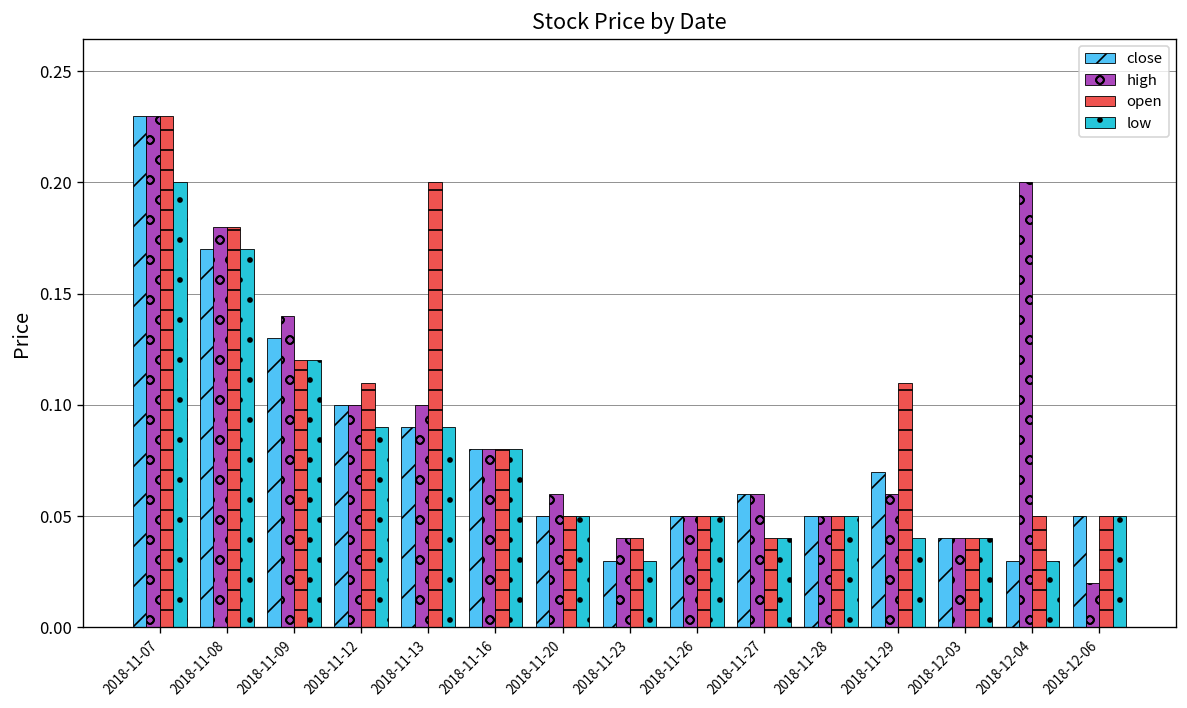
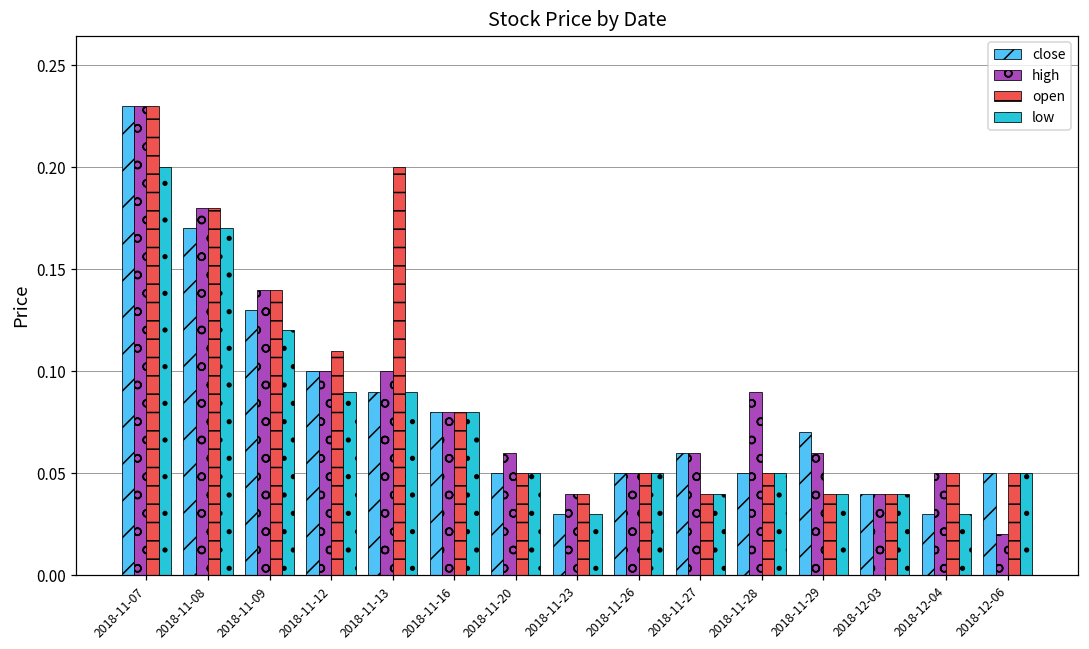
open, 2018-11-09: 0.12 -> 0.14
high, 2018-11-28: 0.05 -> 0.09
open, 2018-11-29: 0.11 -> 0.04
high, 2018-12-04: 0.20 -> 0.05
